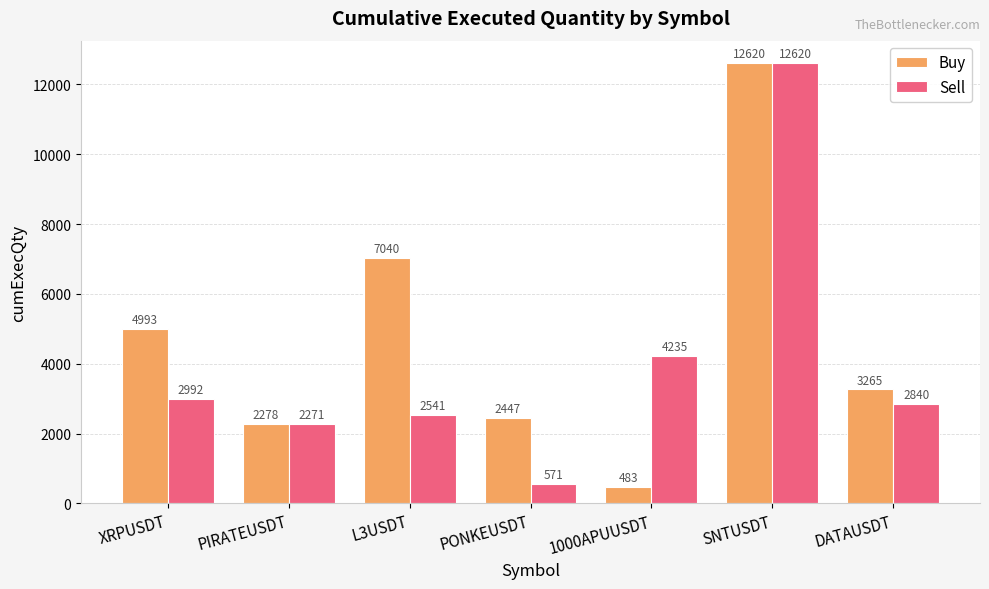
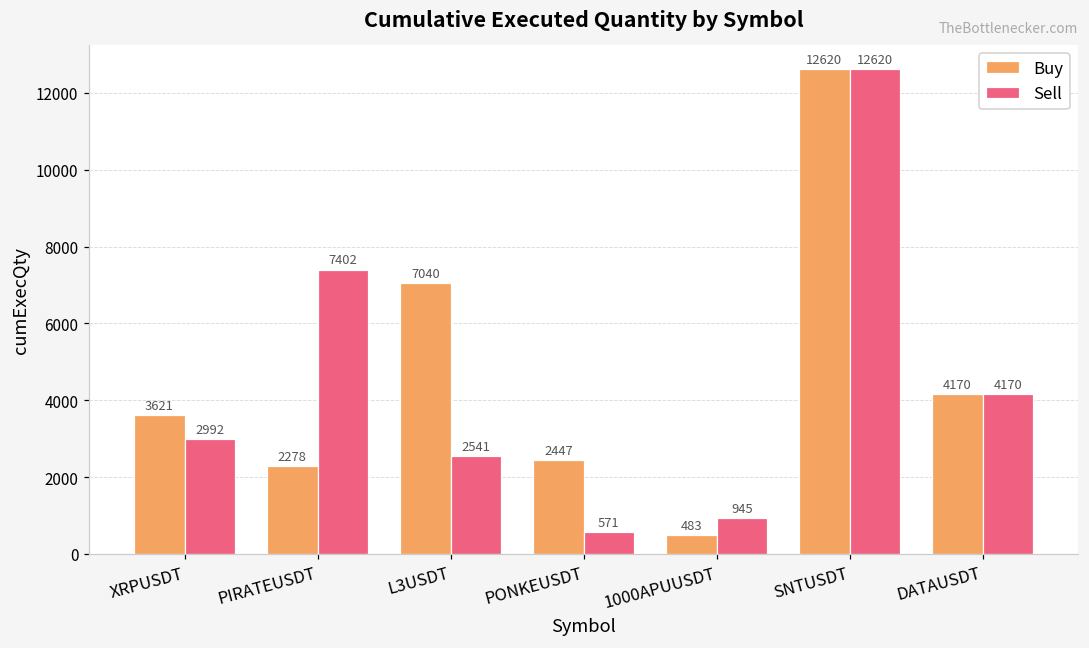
Buy, XRPUSDT: 4993 -> 3621
Sell, PIRATEUSDT: 2271 -> 7402
Sell, 1000APUUSDT: 4235 -> 945
Buy, DATAUSDT: 3265 -> 4170
Sell, DATAUSDT: 2840 -> 4170
